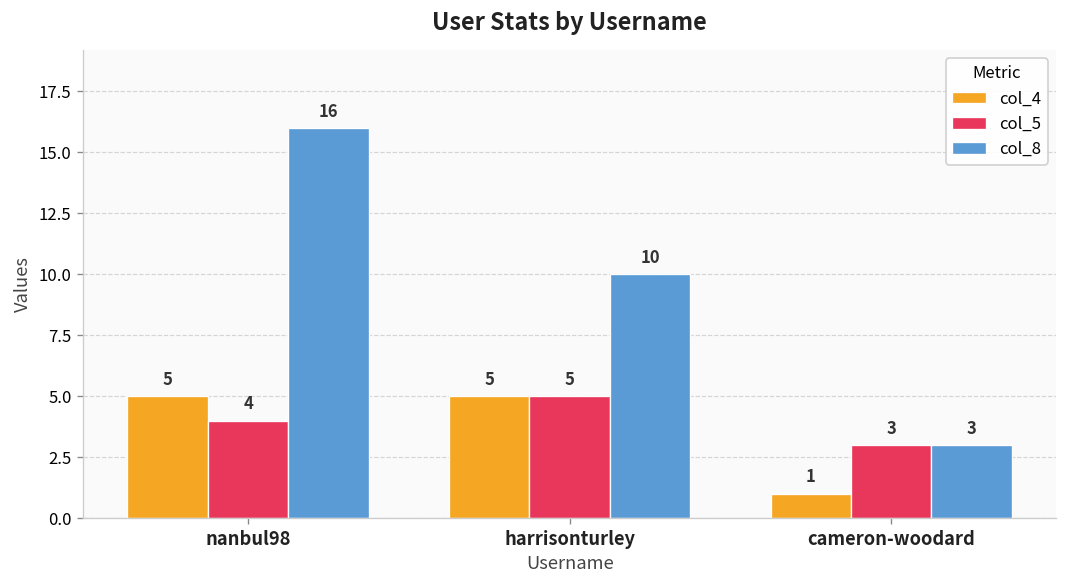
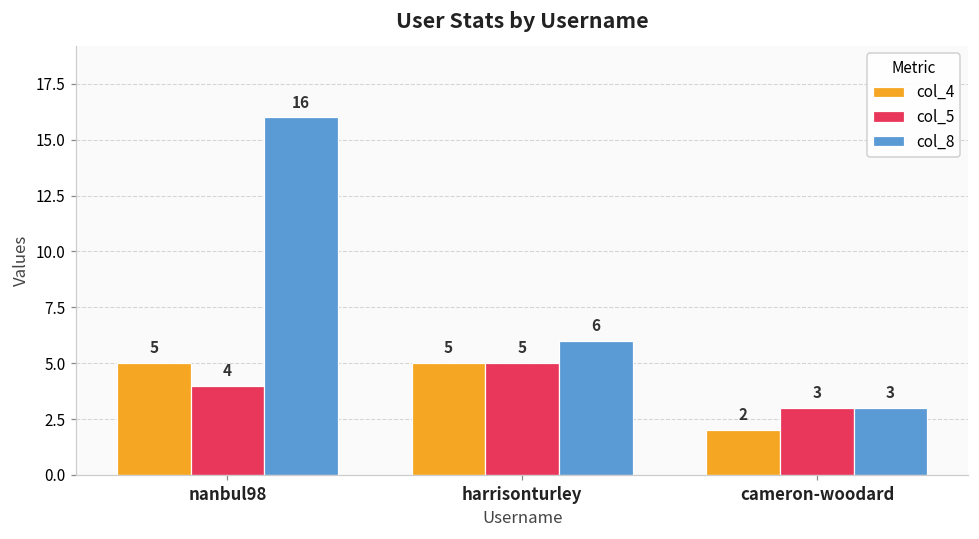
col_8, harrisonturley: 10 -> 6
col_4, cameron-woodard: 1 -> 2
